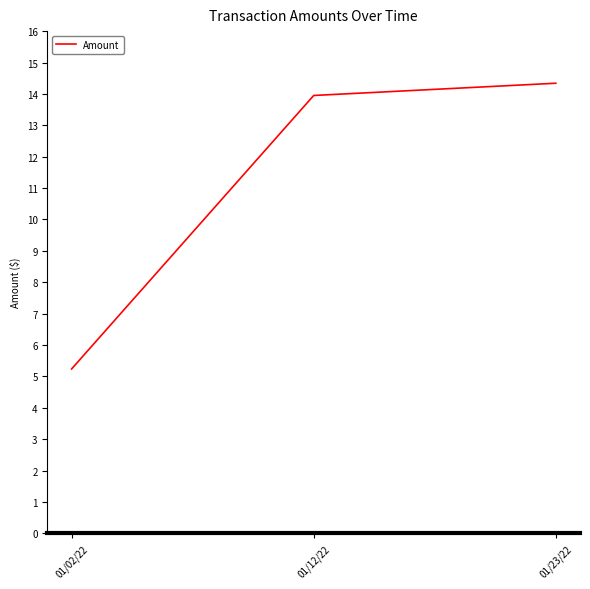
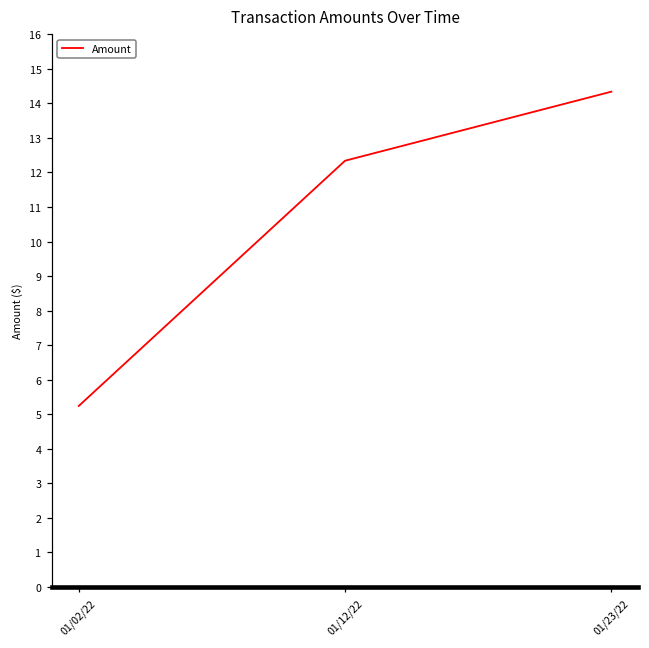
01/12/22: 14.0 -> 12.3
